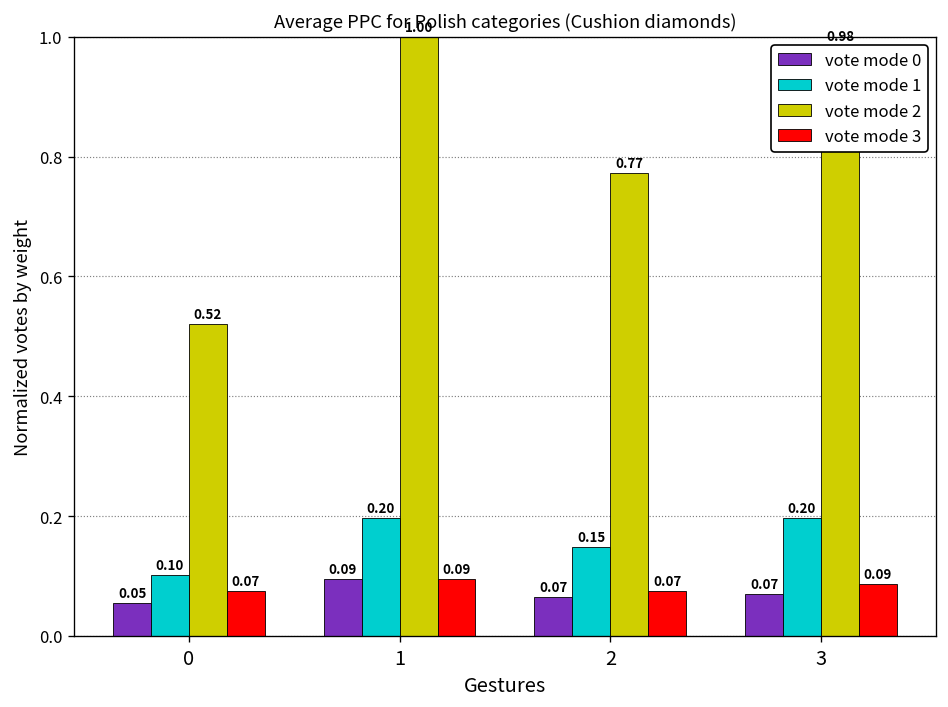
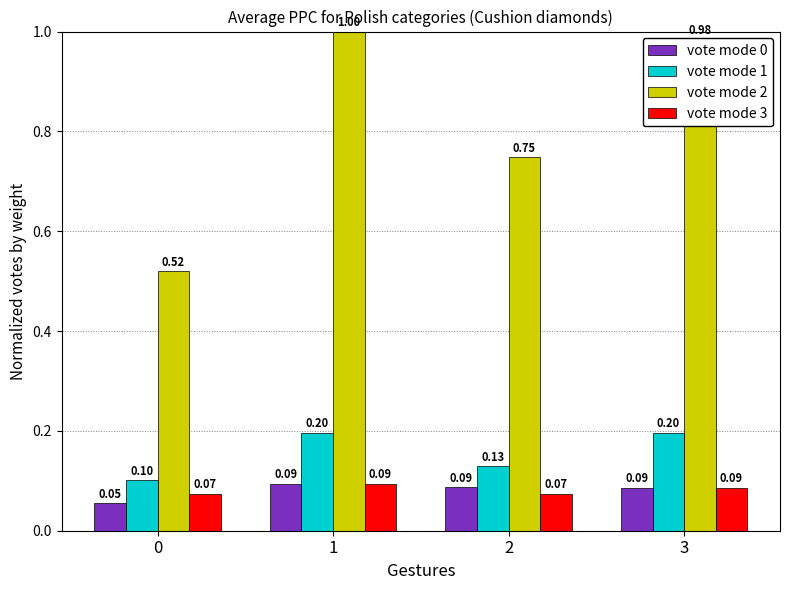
vote mode 0, 2: 0.07 -> 0.09
vote mode 1, 2: 0.15 -> 0.13
vote mode 2, 2: 0.77 -> 0.75
vote mode 0, 3: 0.07 -> 0.09
